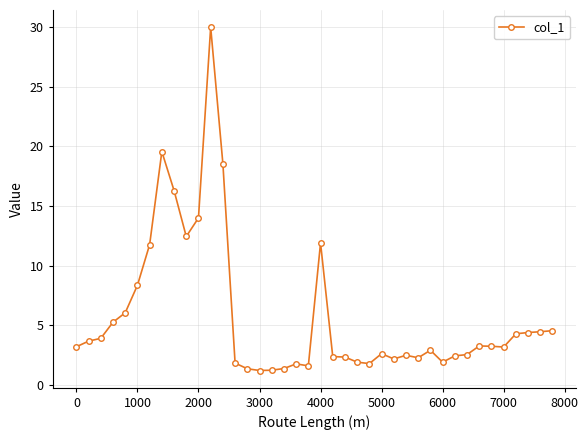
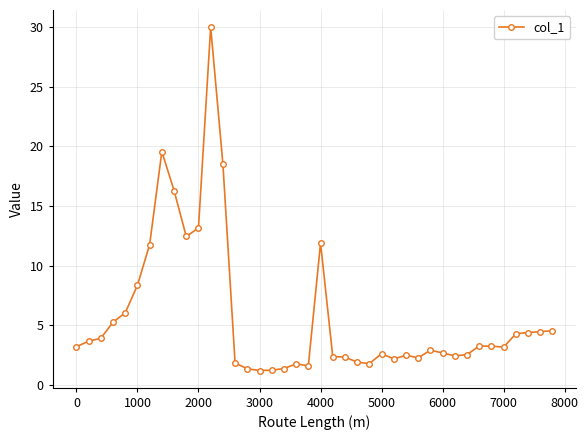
2000: 14.0 -> 13.2
6000: 1.9 -> 2.7
